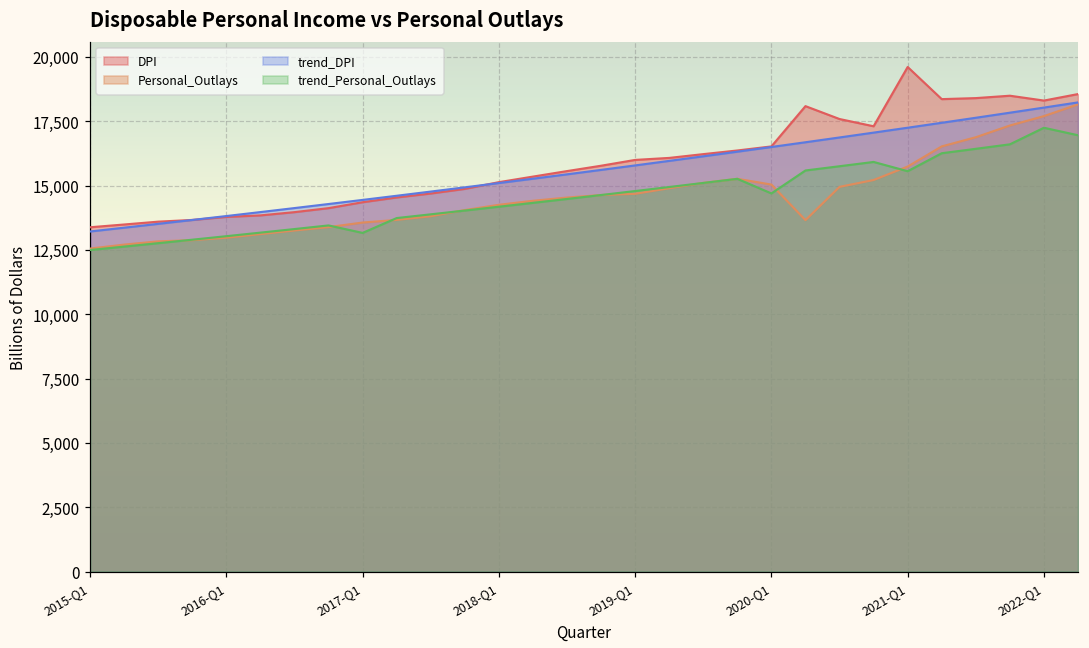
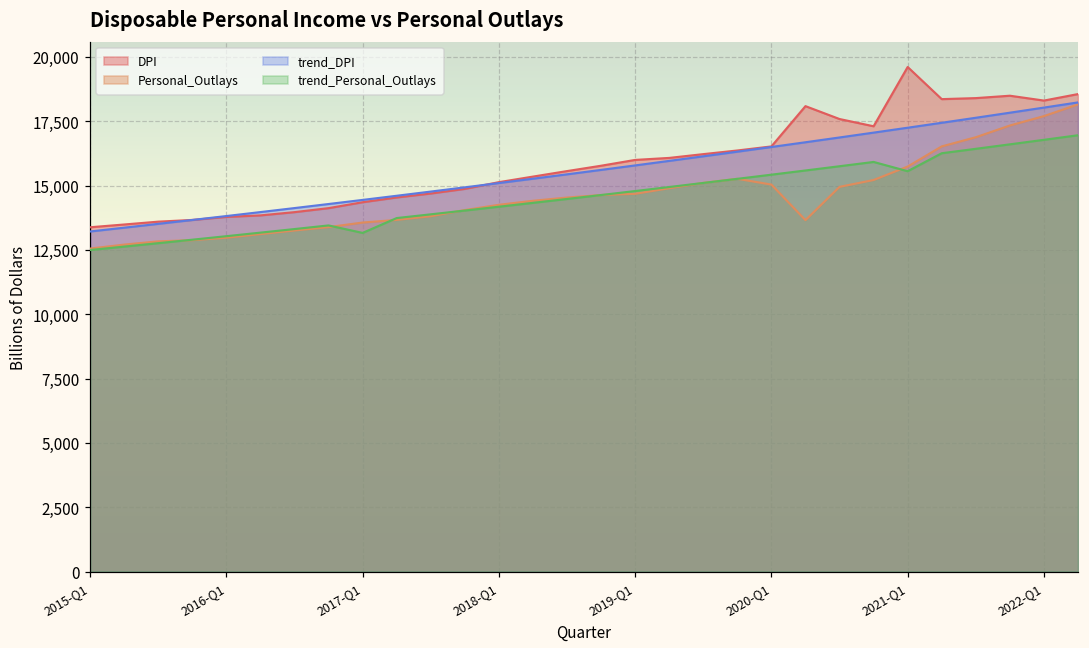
trend_Personal_Outlays, 2020-Q1: 14,700 -> 15,400
trend_Personal_Outlays, 2022-Q1: 17,200 -> 16,800
